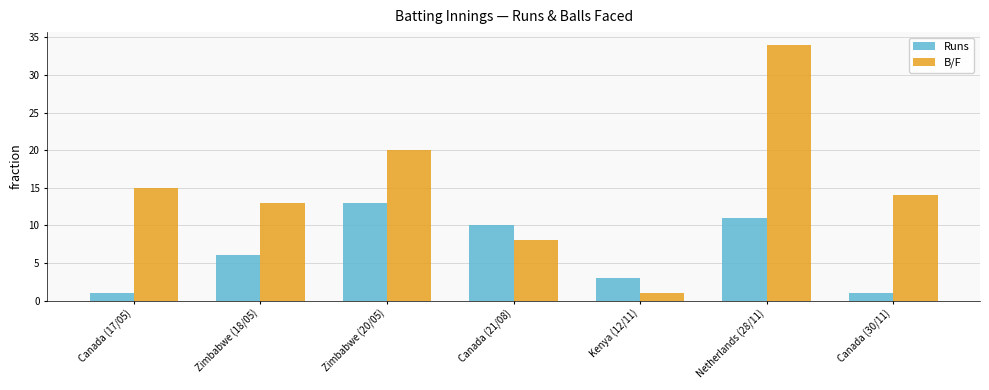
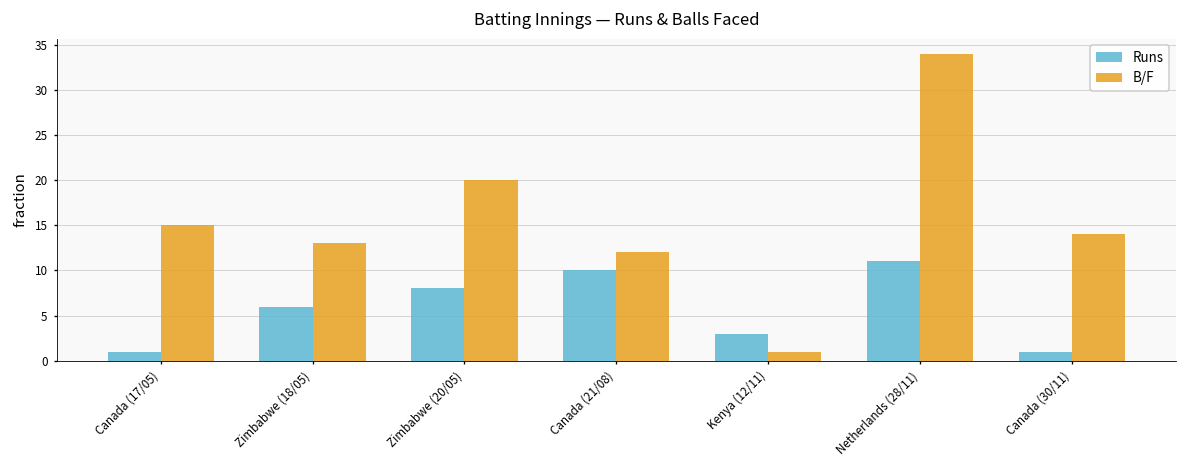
Runs, Zimbabwe (20/05): 13 -> 8
B/F, Canada (21/08): 8 -> 12
